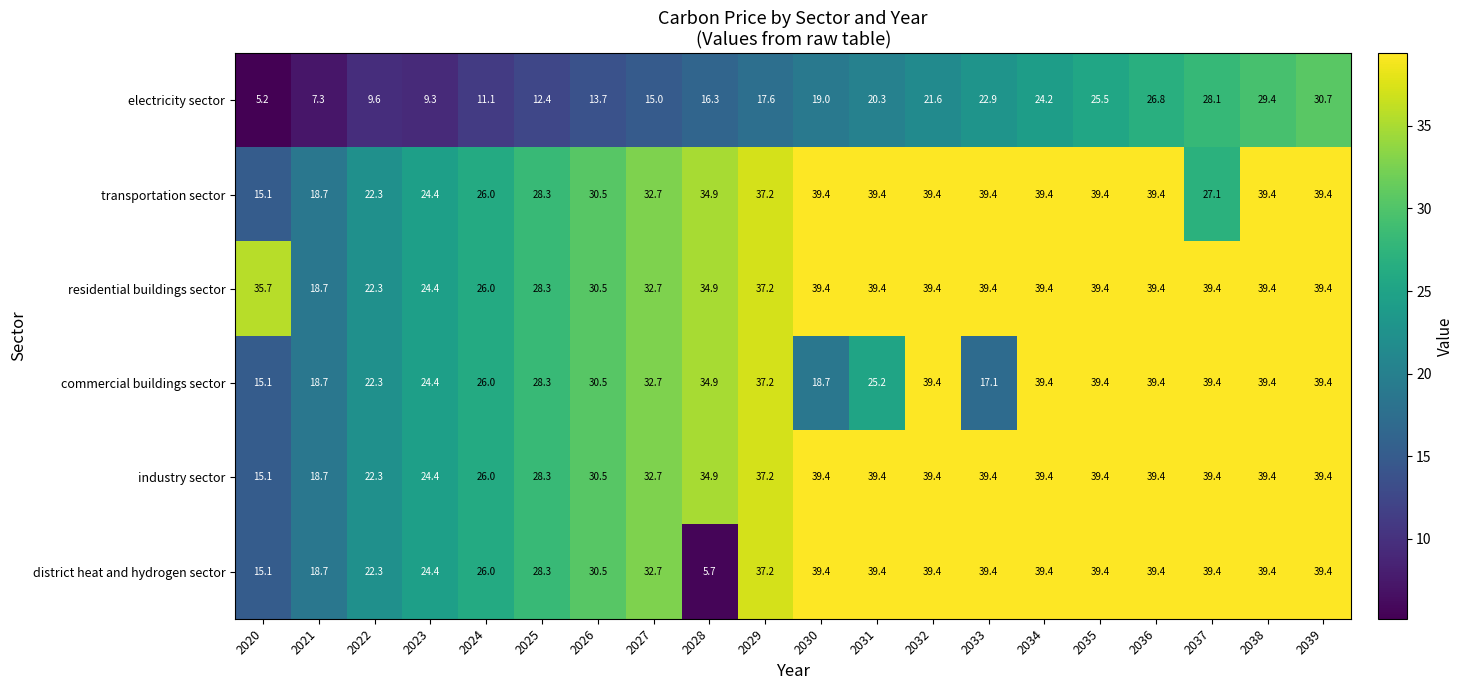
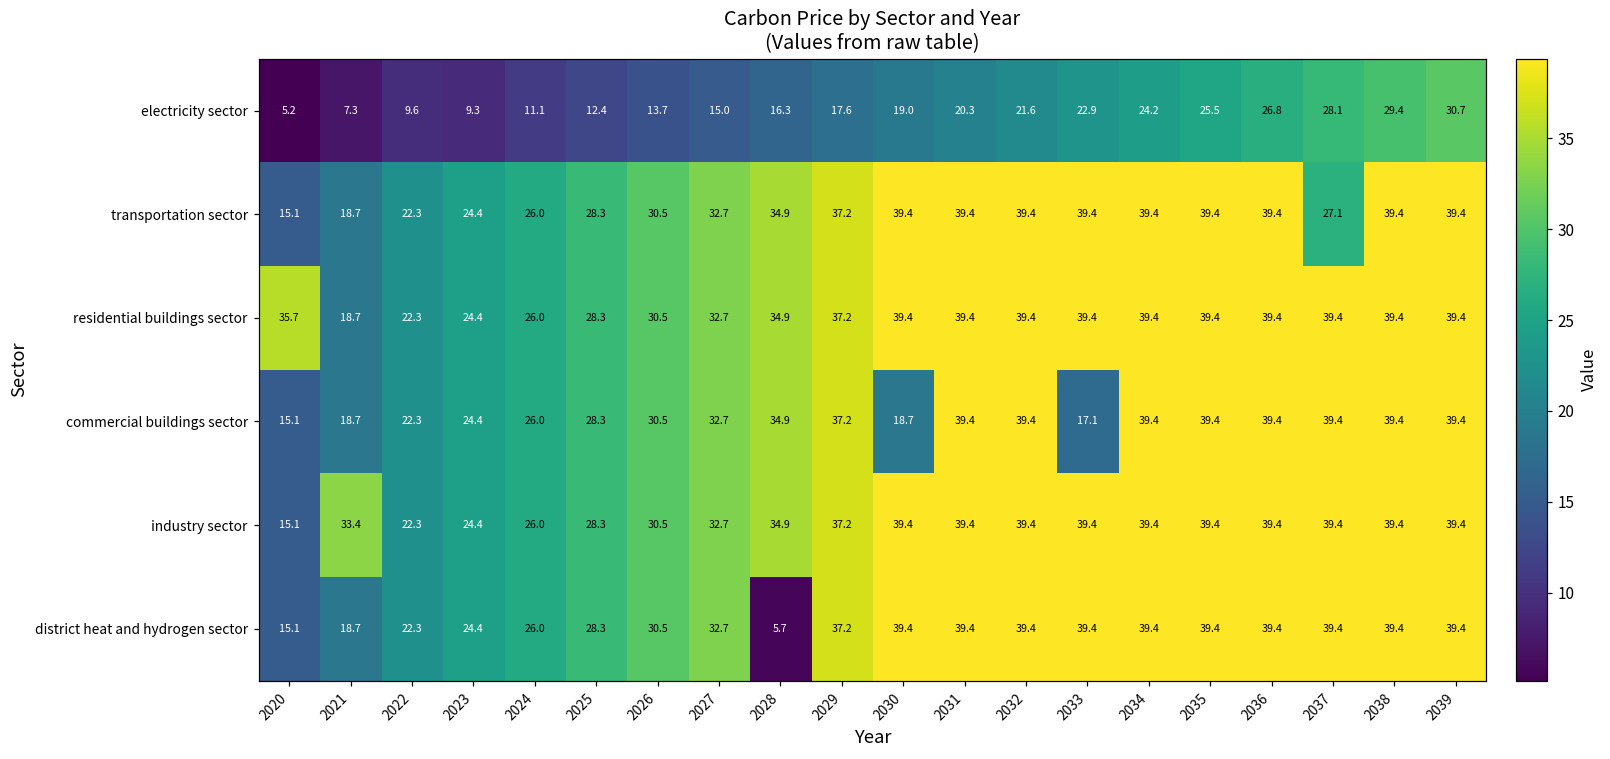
commercial buildings sector, 2031: 25.2 -> 39.4
industry sector, 2021: 18.7 -> 33.4
